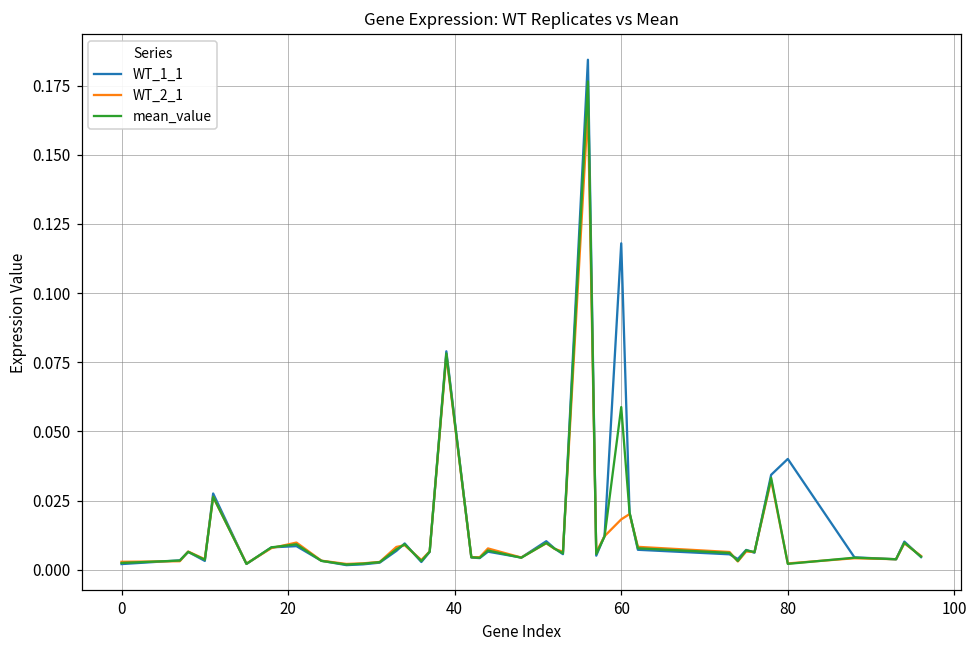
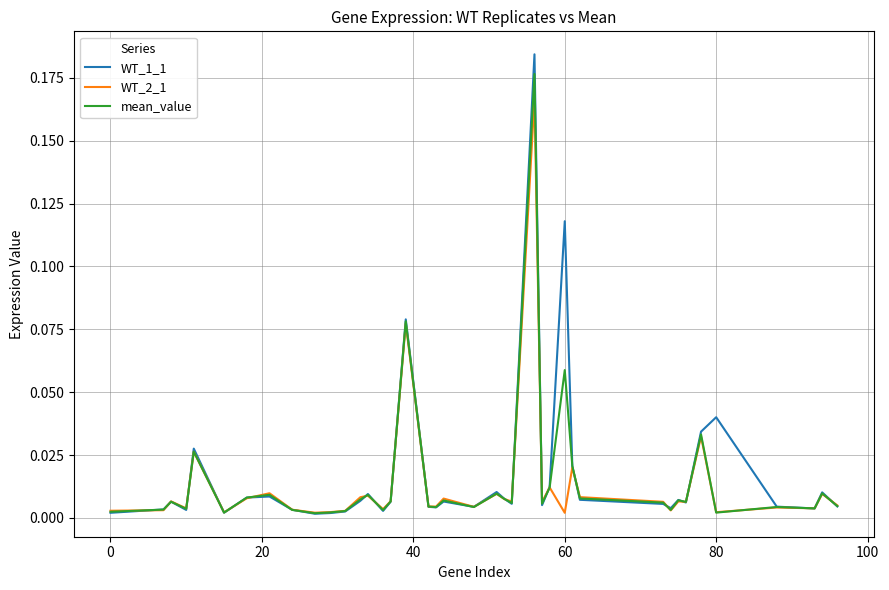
WT_2_1, 60: 0.018 -> 0.002
